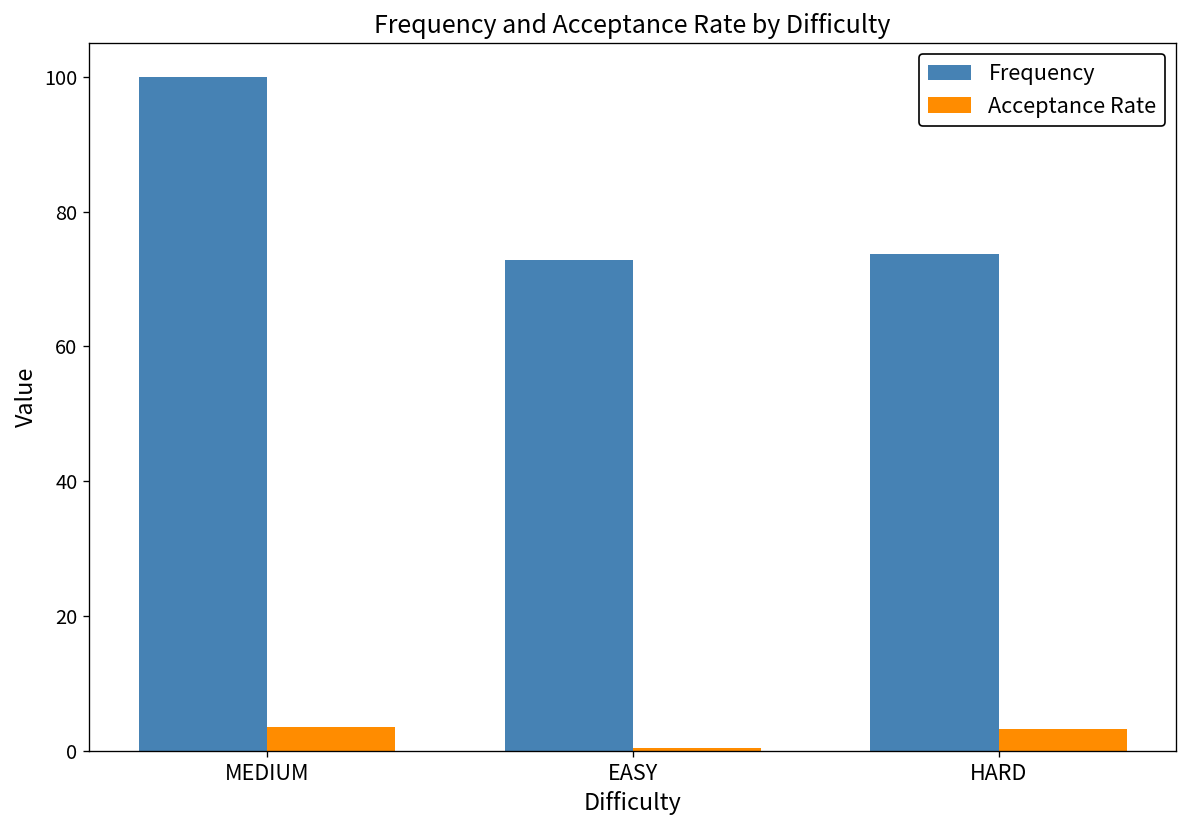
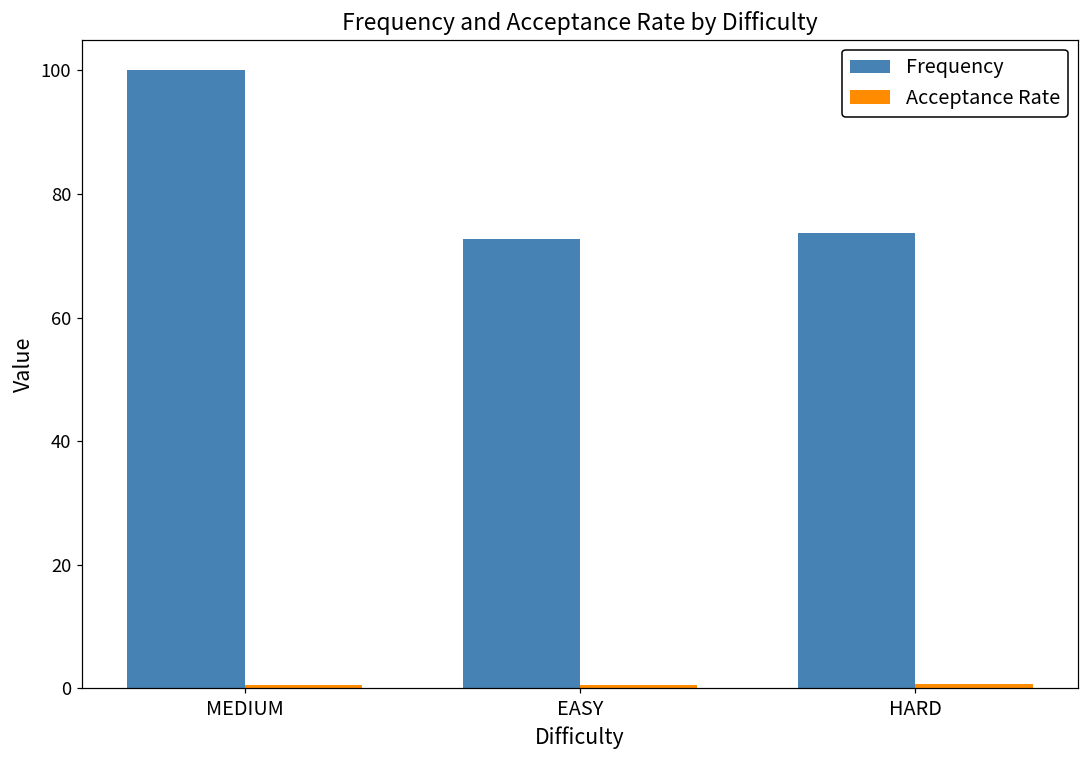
Acceptance Rate, MEDIUM: 3 -> 1
Acceptance Rate, HARD: 3 -> 1
